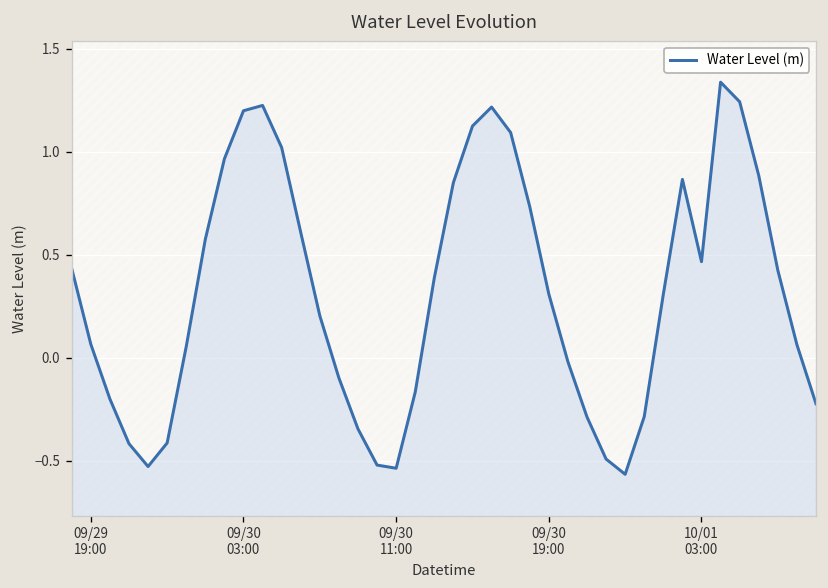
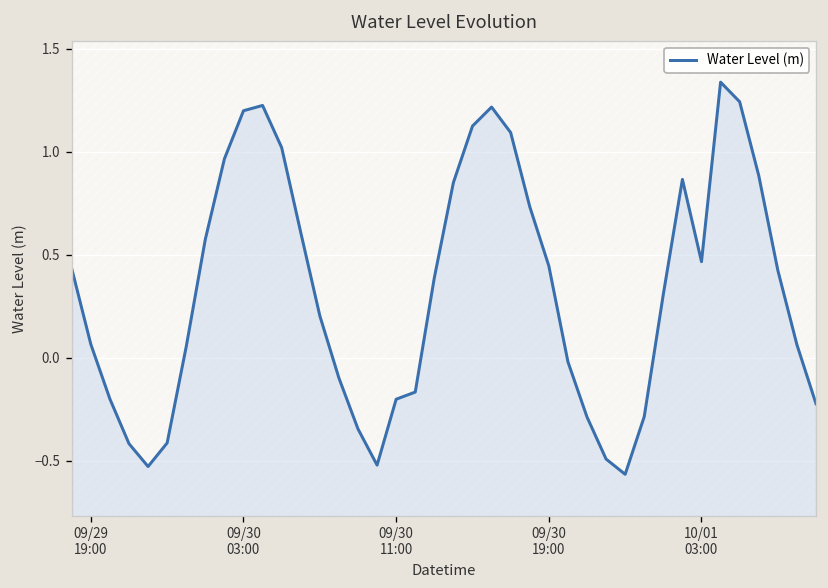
Water Level (m), 09/30 11:00: -0.54 -> -0.20
Water Level (m), 09/30 19:00: 0.31 -> 0.45
